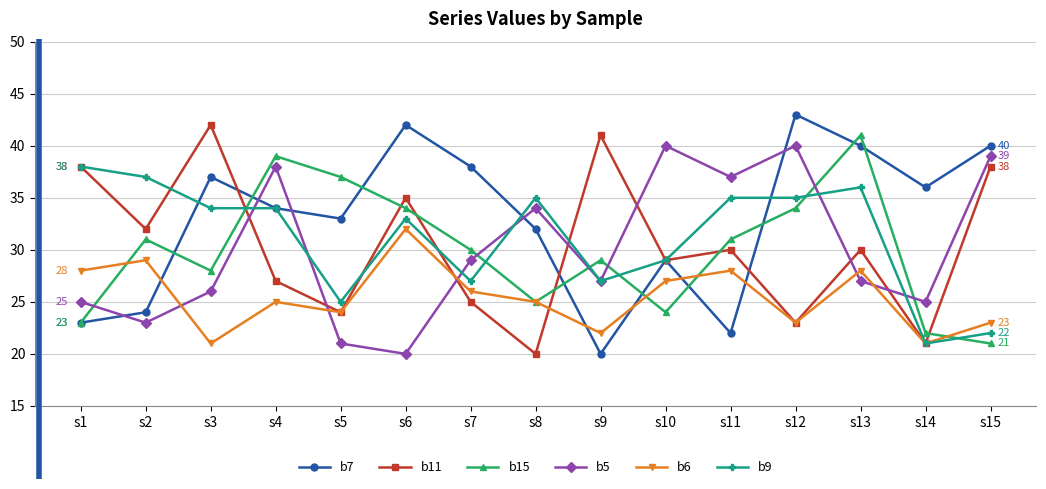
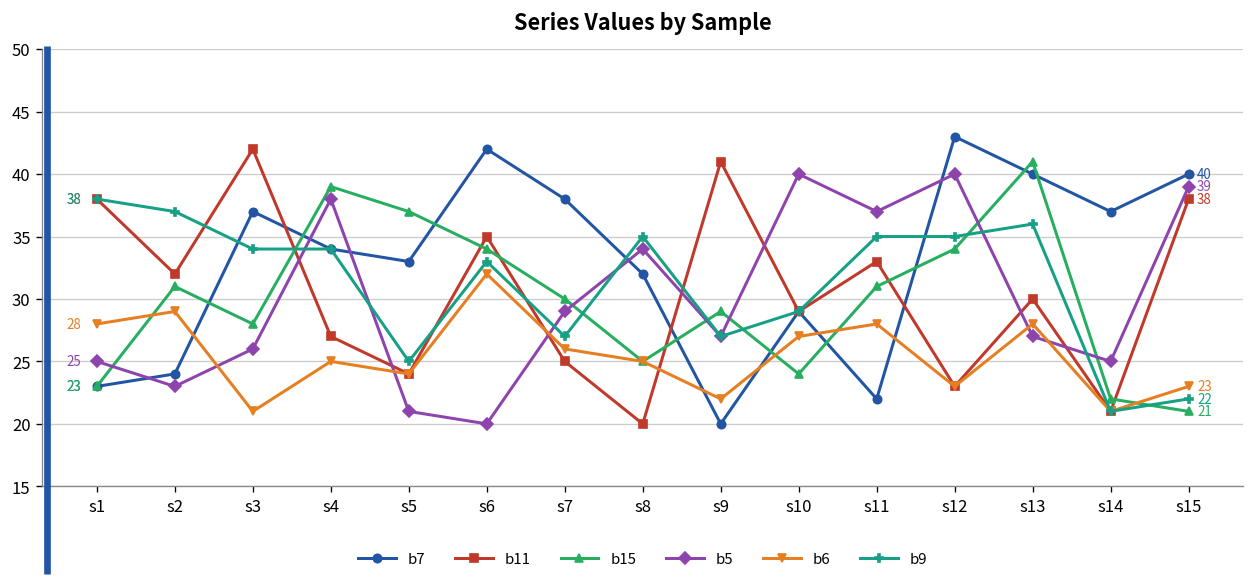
b11, s11: 30 -> 33
b7, s14: 36 -> 37
